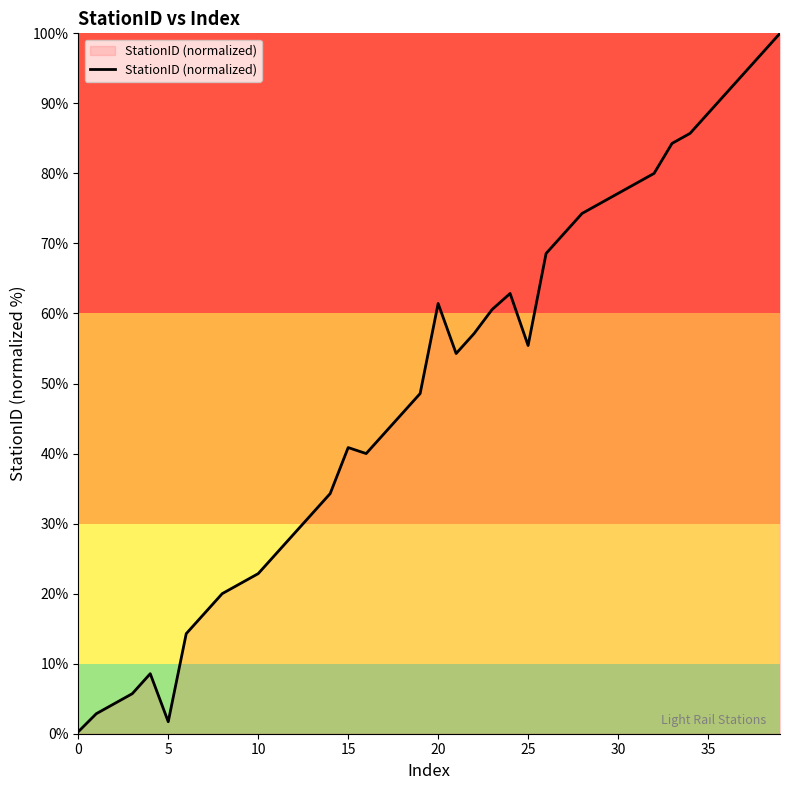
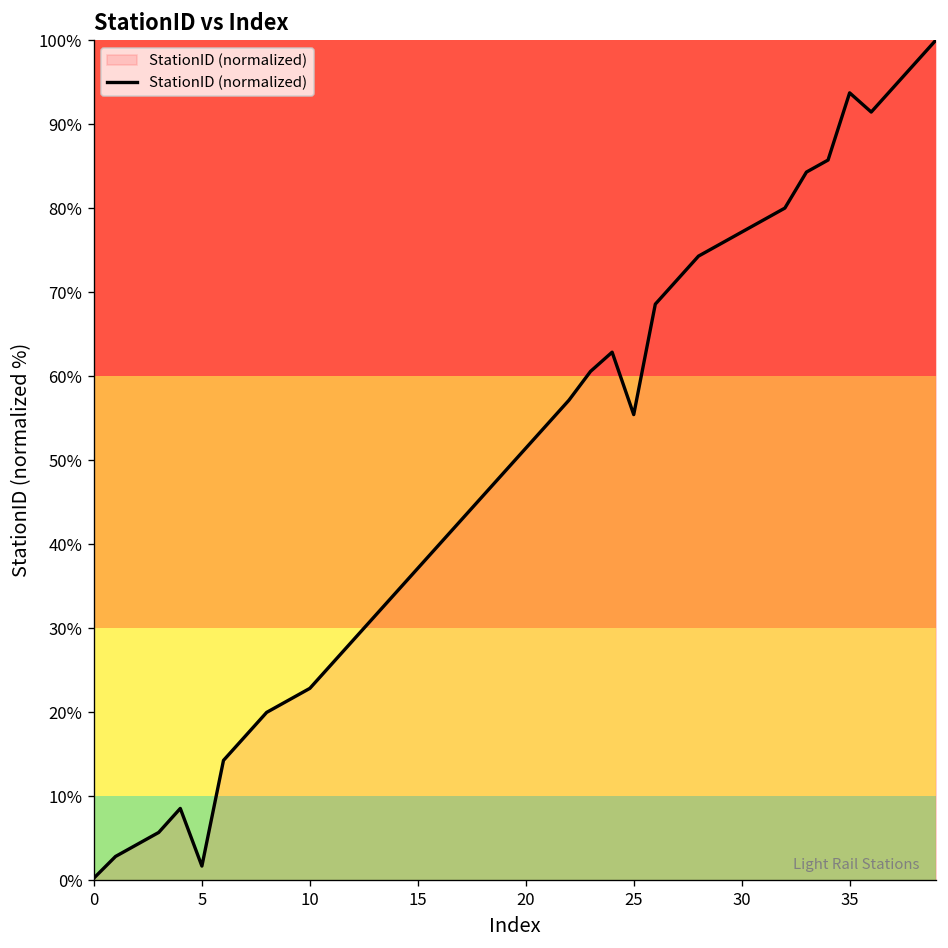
15: 41% -> 37%
20: 61% -> 51%
35: 89% -> 94%
